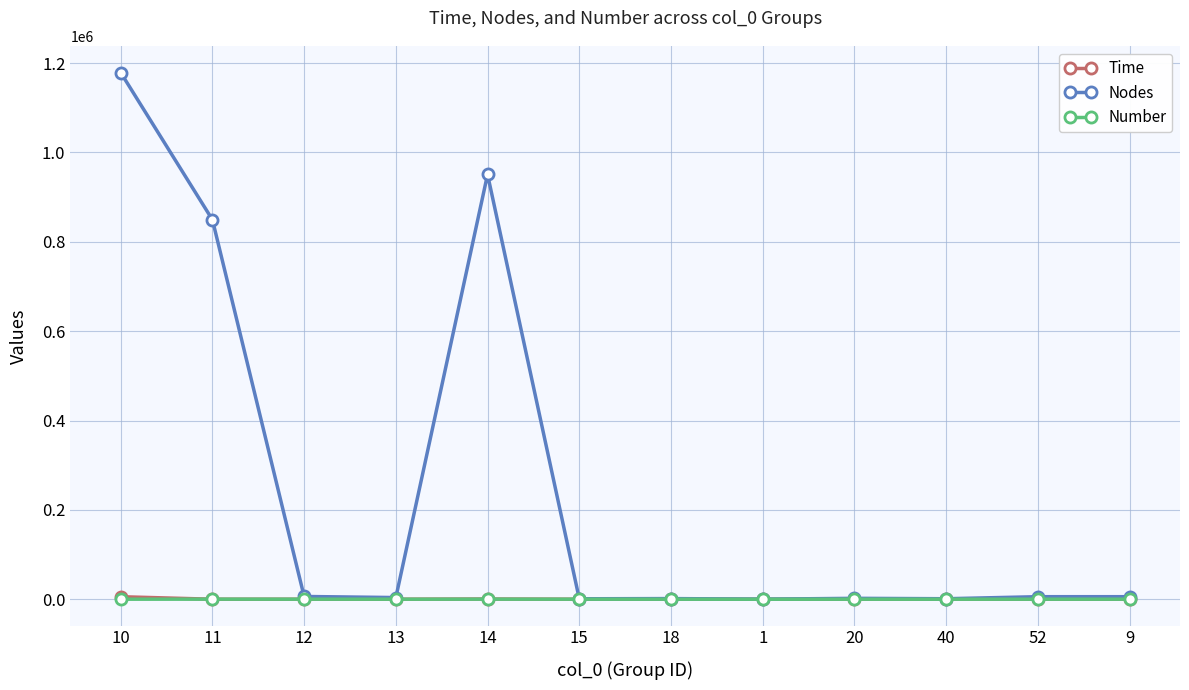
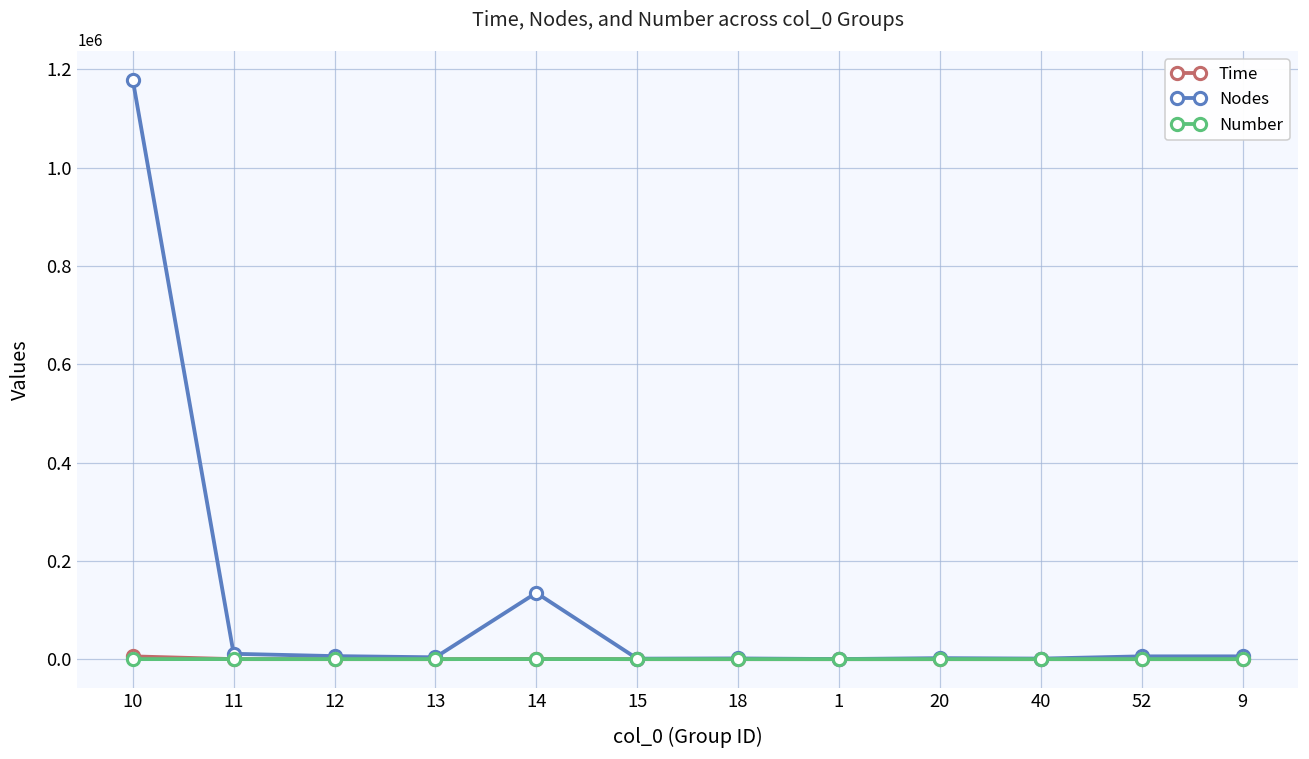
Nodes, 11: 850000 -> 10000
Nodes, 14: 950000 -> 130000
